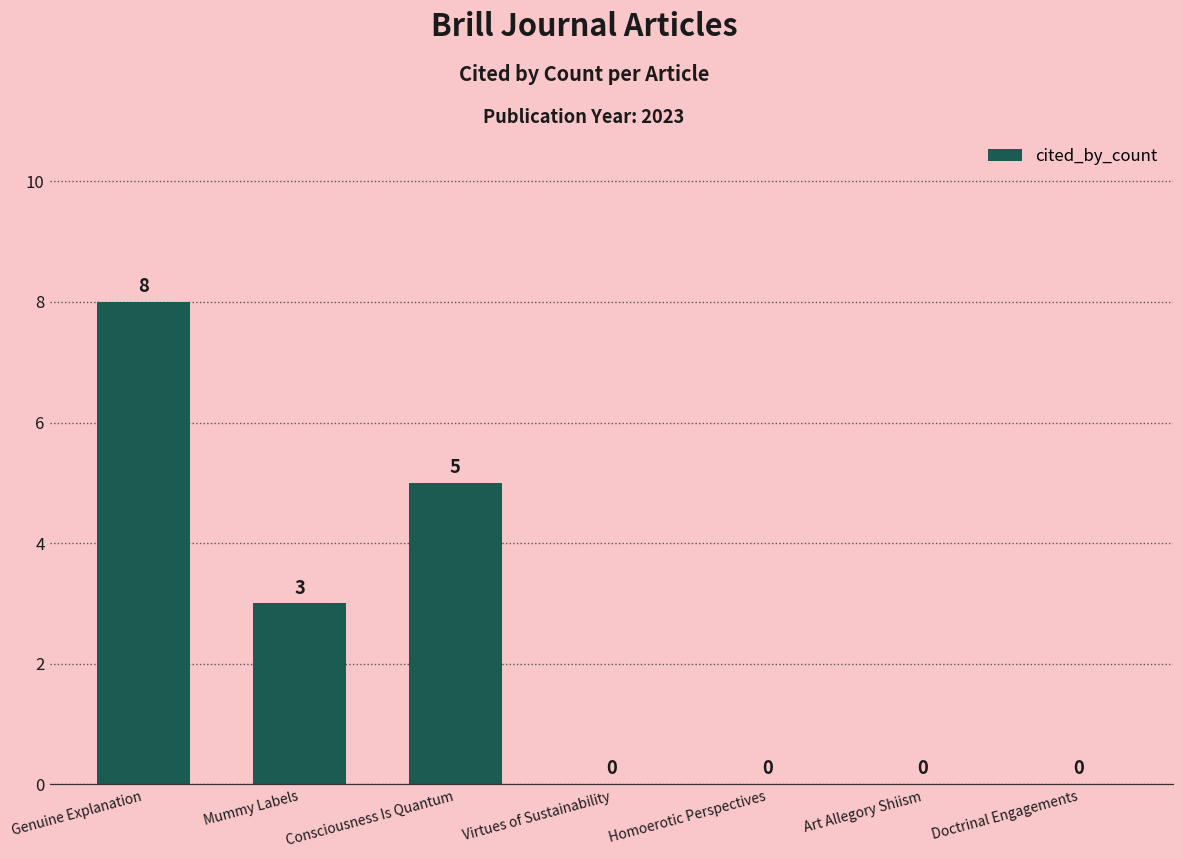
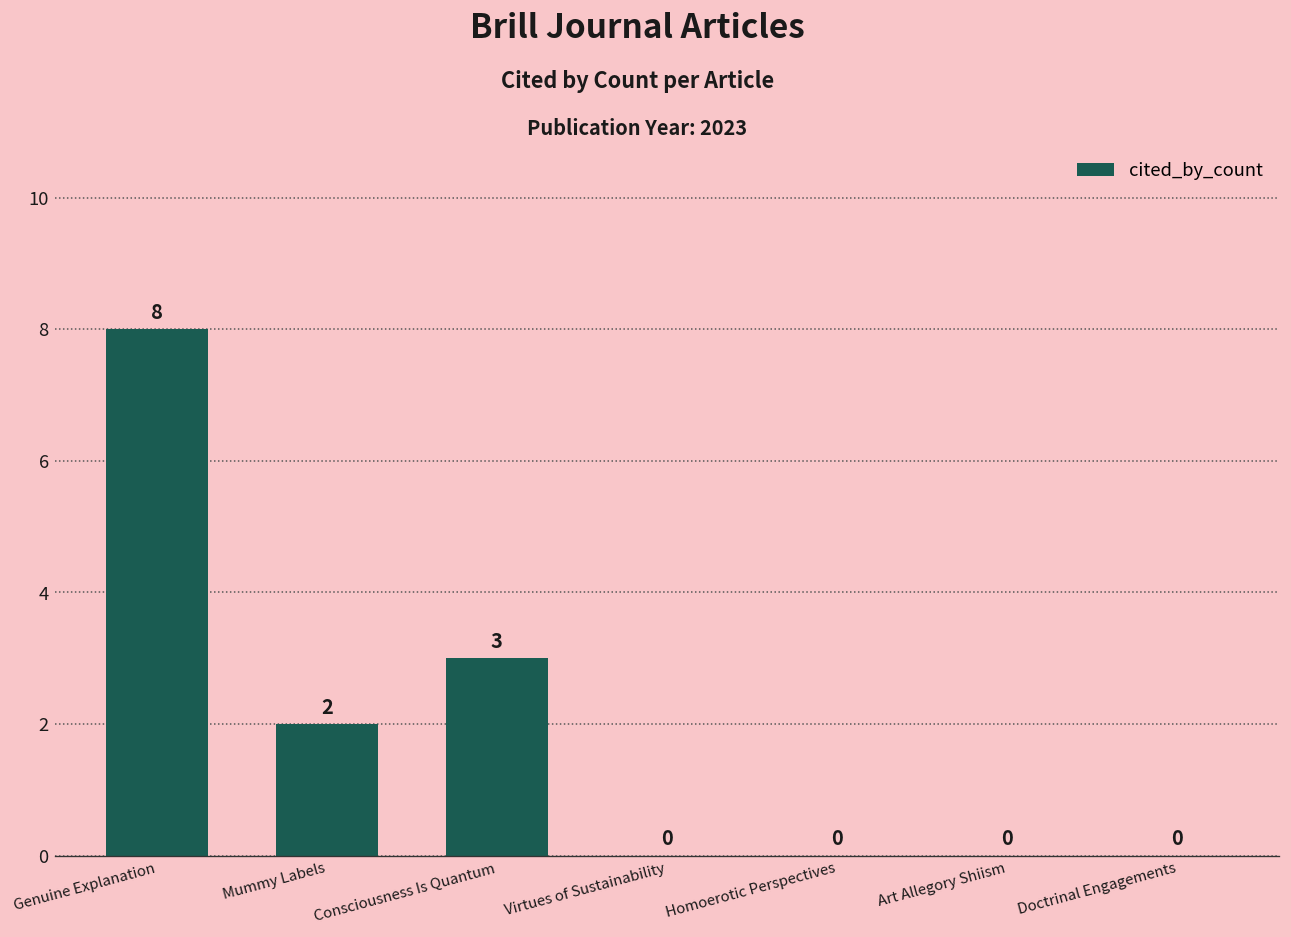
Mummy Labels: 3 -> 2
Consciousness Is Quantum: 5 -> 3
